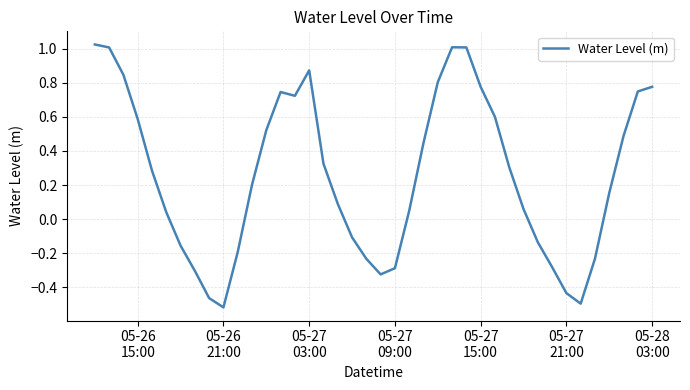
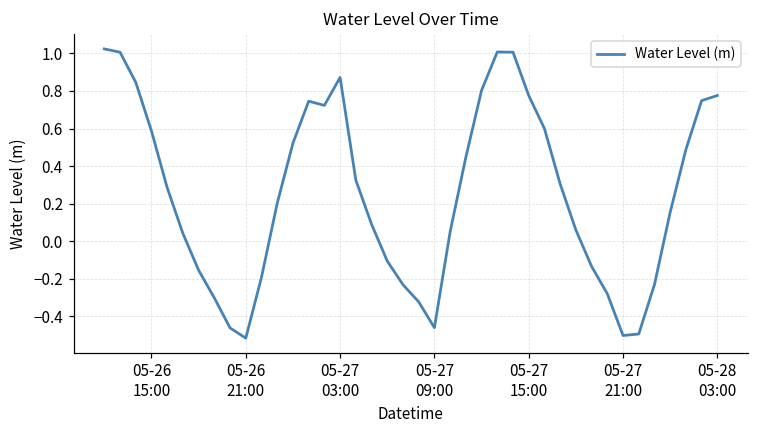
05-27 09:00: -0.29 -> -0.46
05-27 21:00: -0.43 -> -0.50
